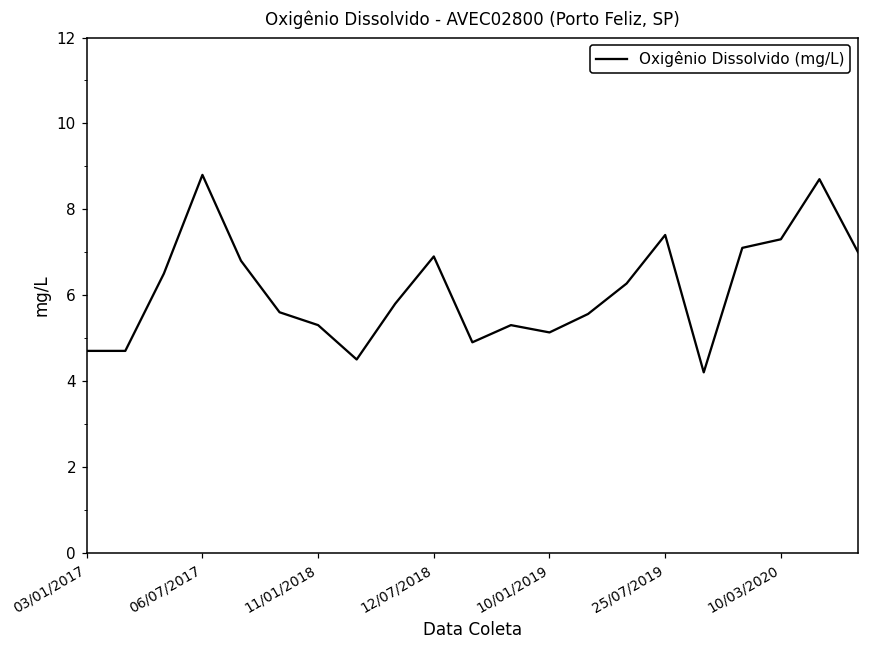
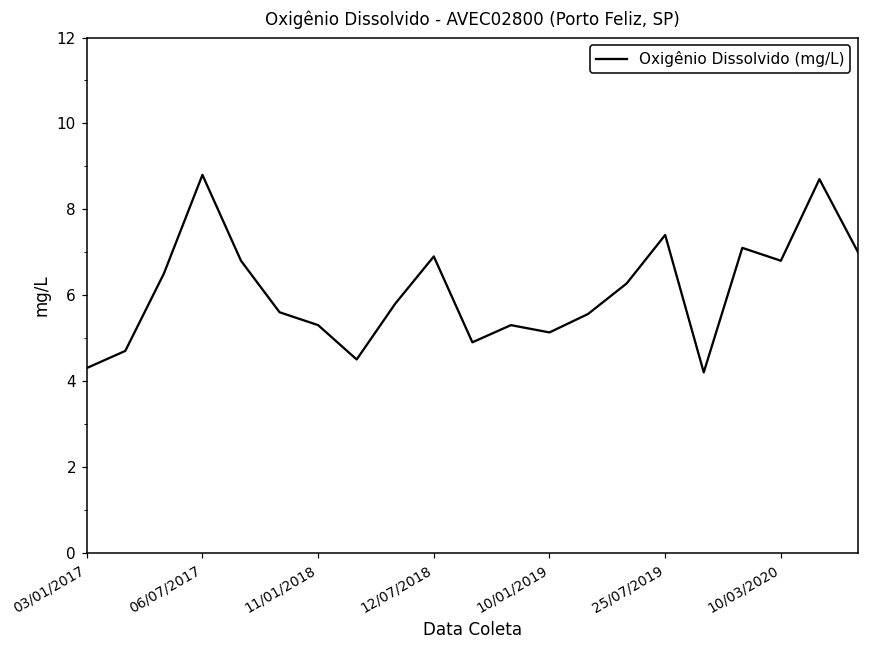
03/01/2017: 4.7 -> 4.3
10/03/2020: 7.3 -> 6.8
